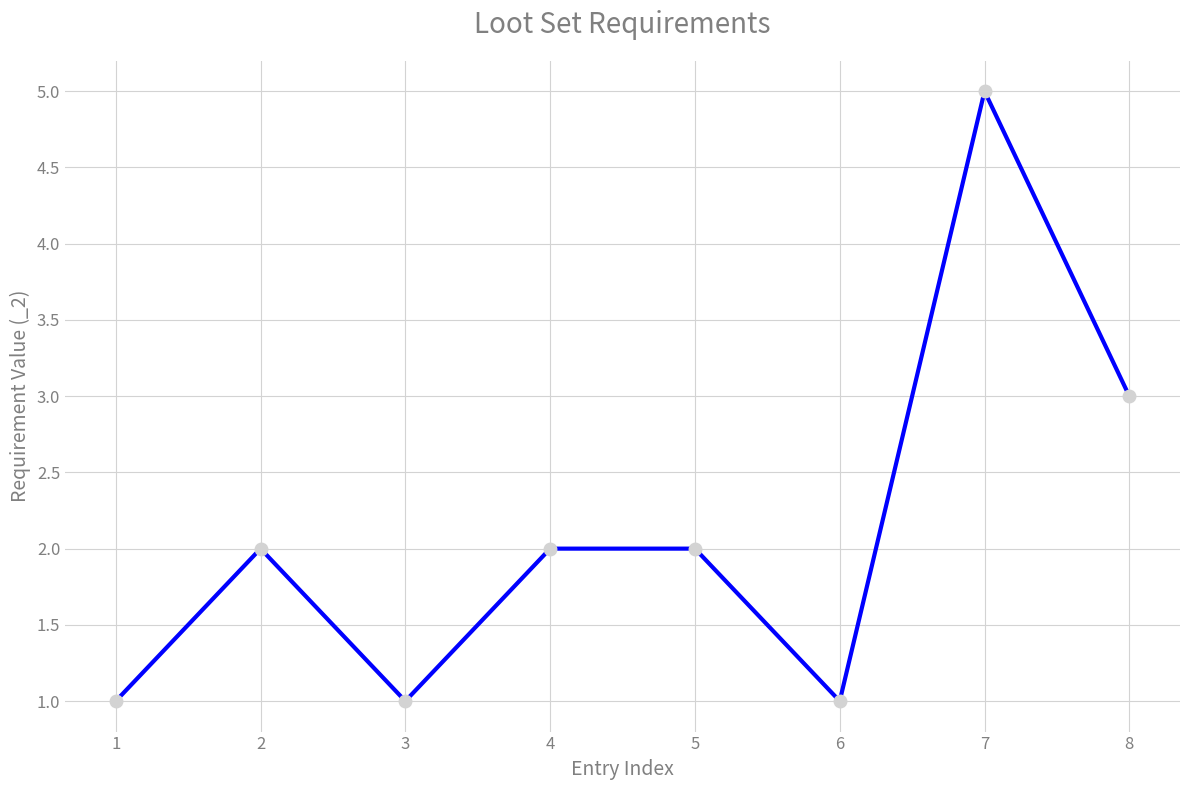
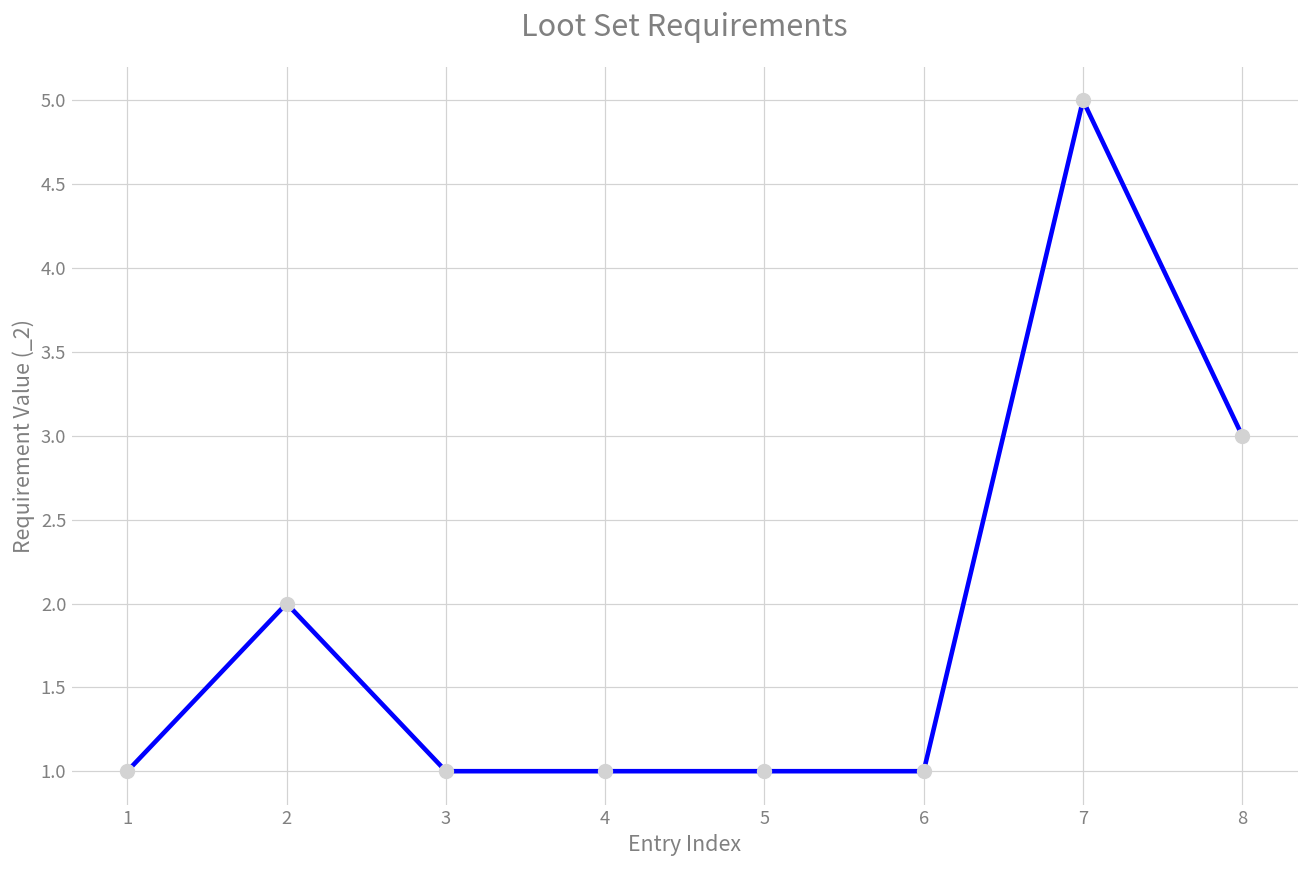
4: 2 -> 1
5: 2 -> 1
